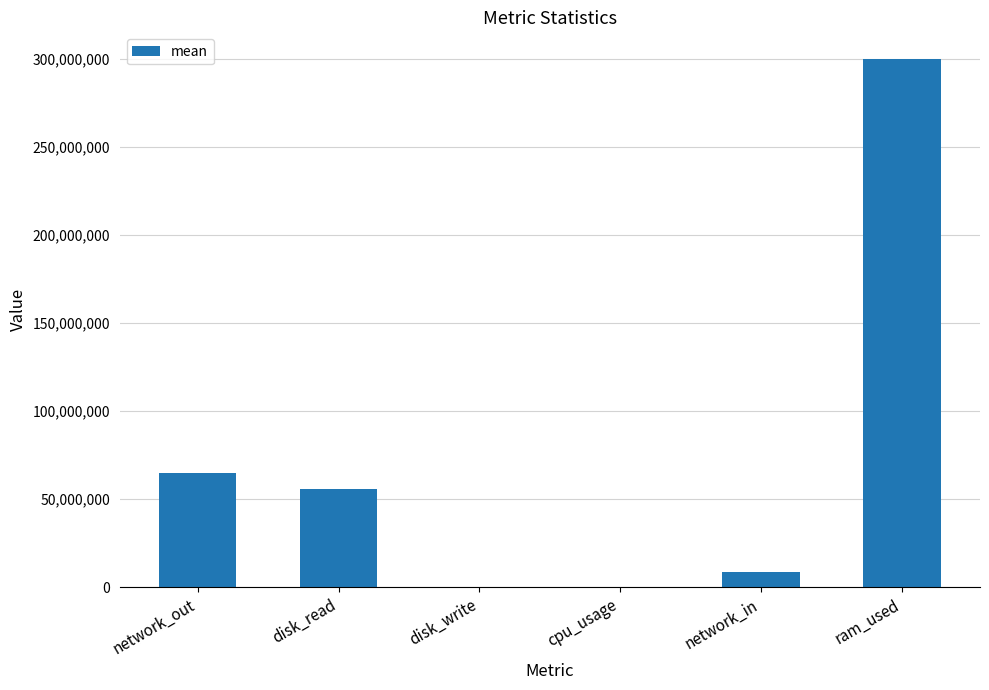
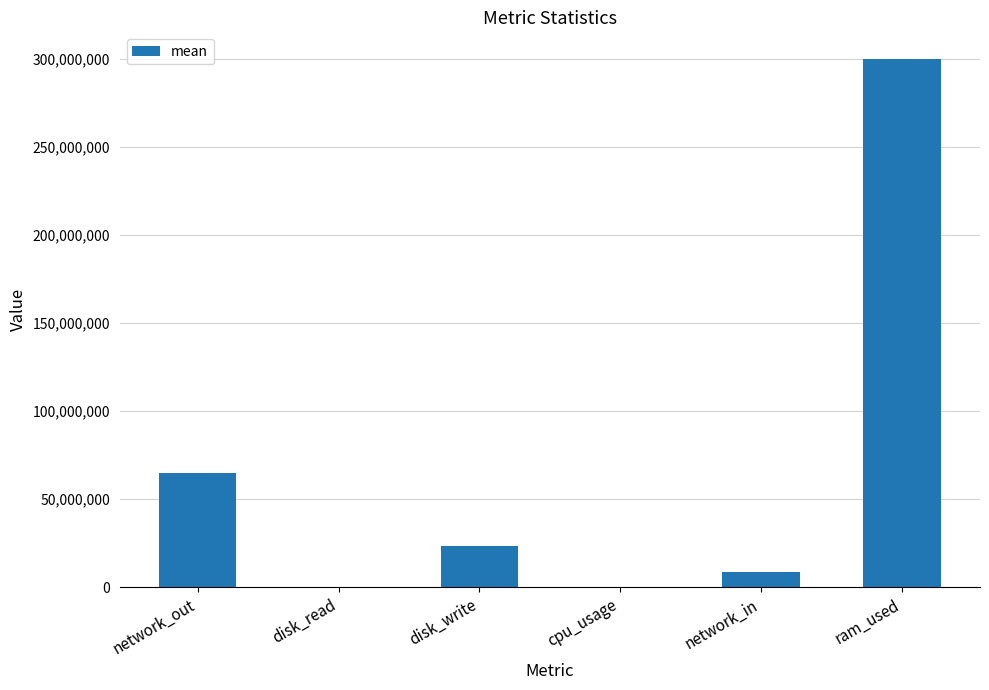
disk_read: 56,000,000 -> 0
disk_write: 0 -> 23,000,000
